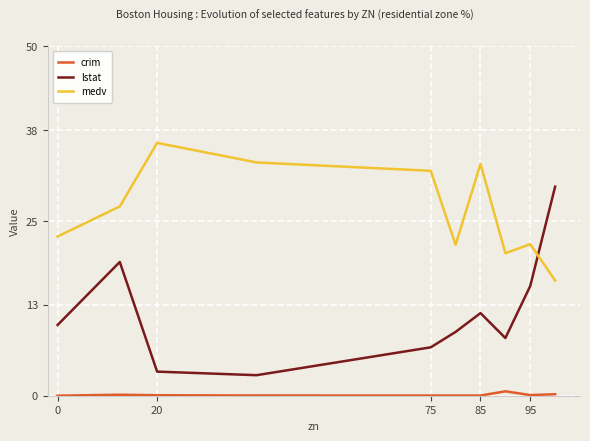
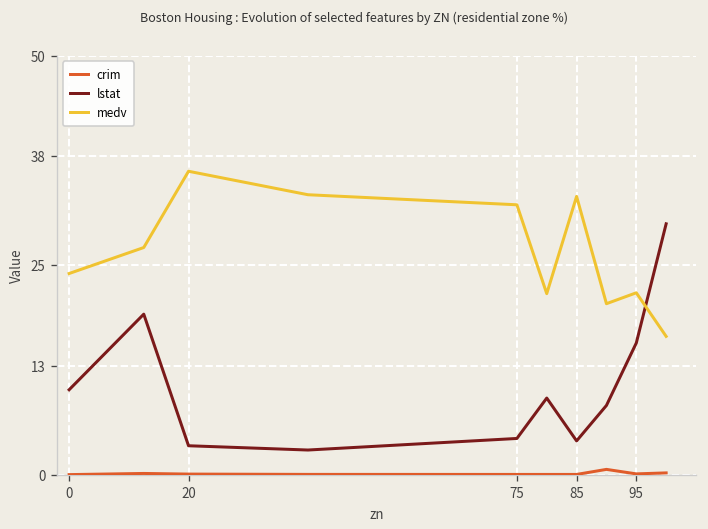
medv, 0: 23 -> 24
lstat, 75: 7 -> 4
lstat, 85: 12 -> 4
